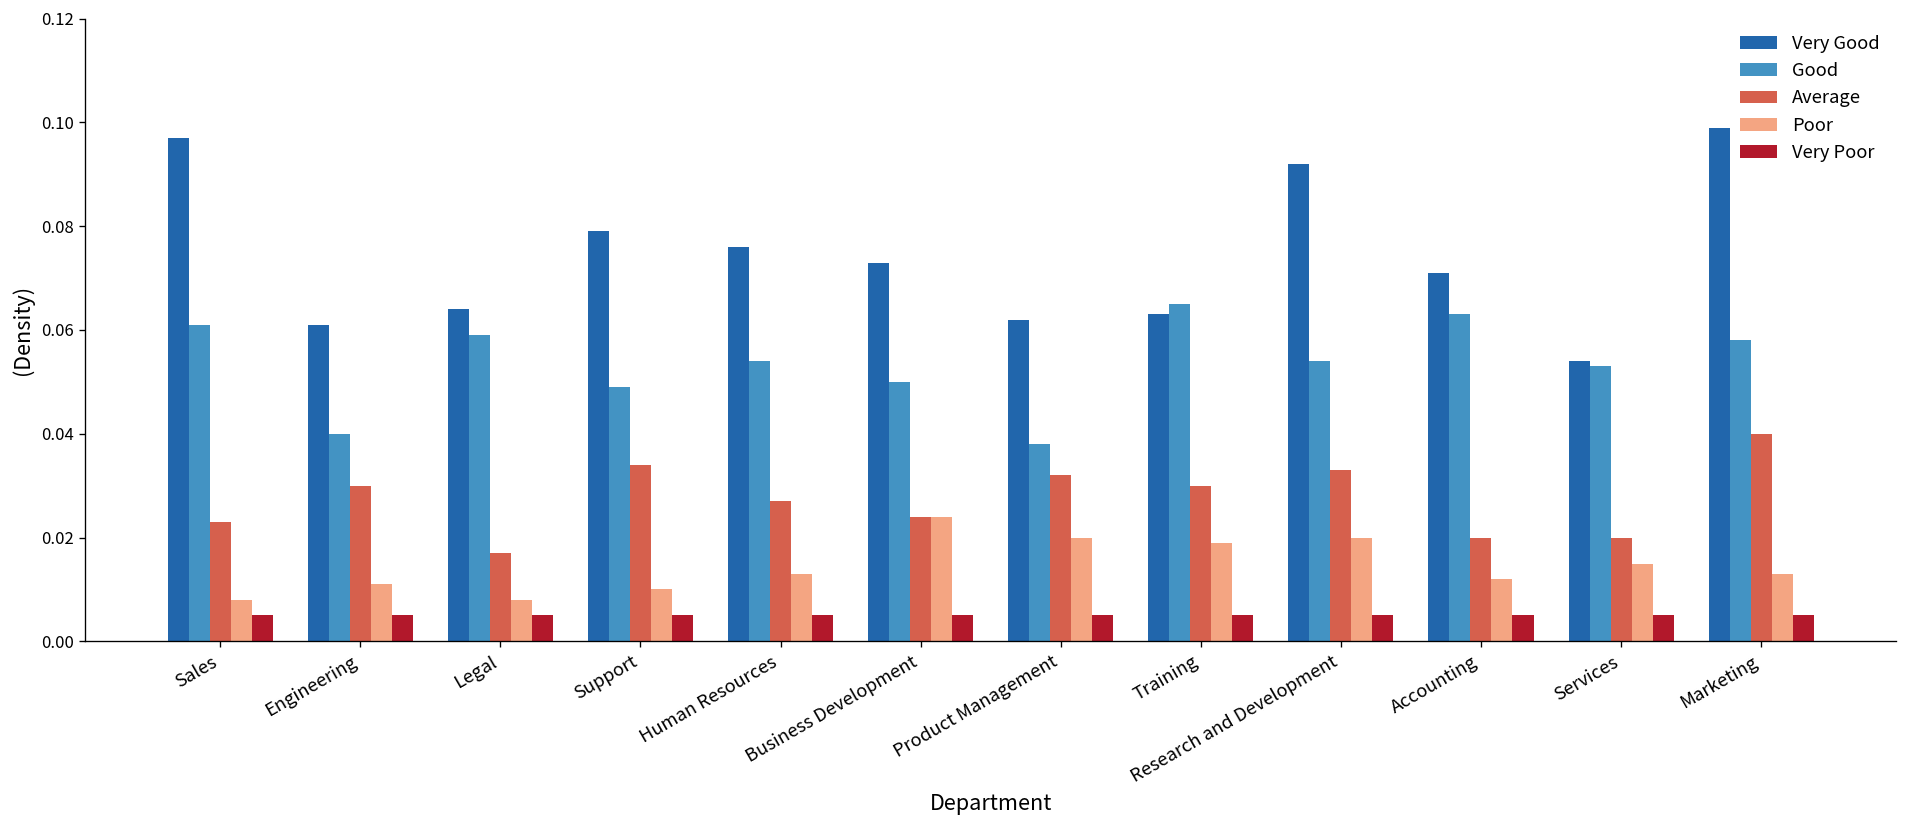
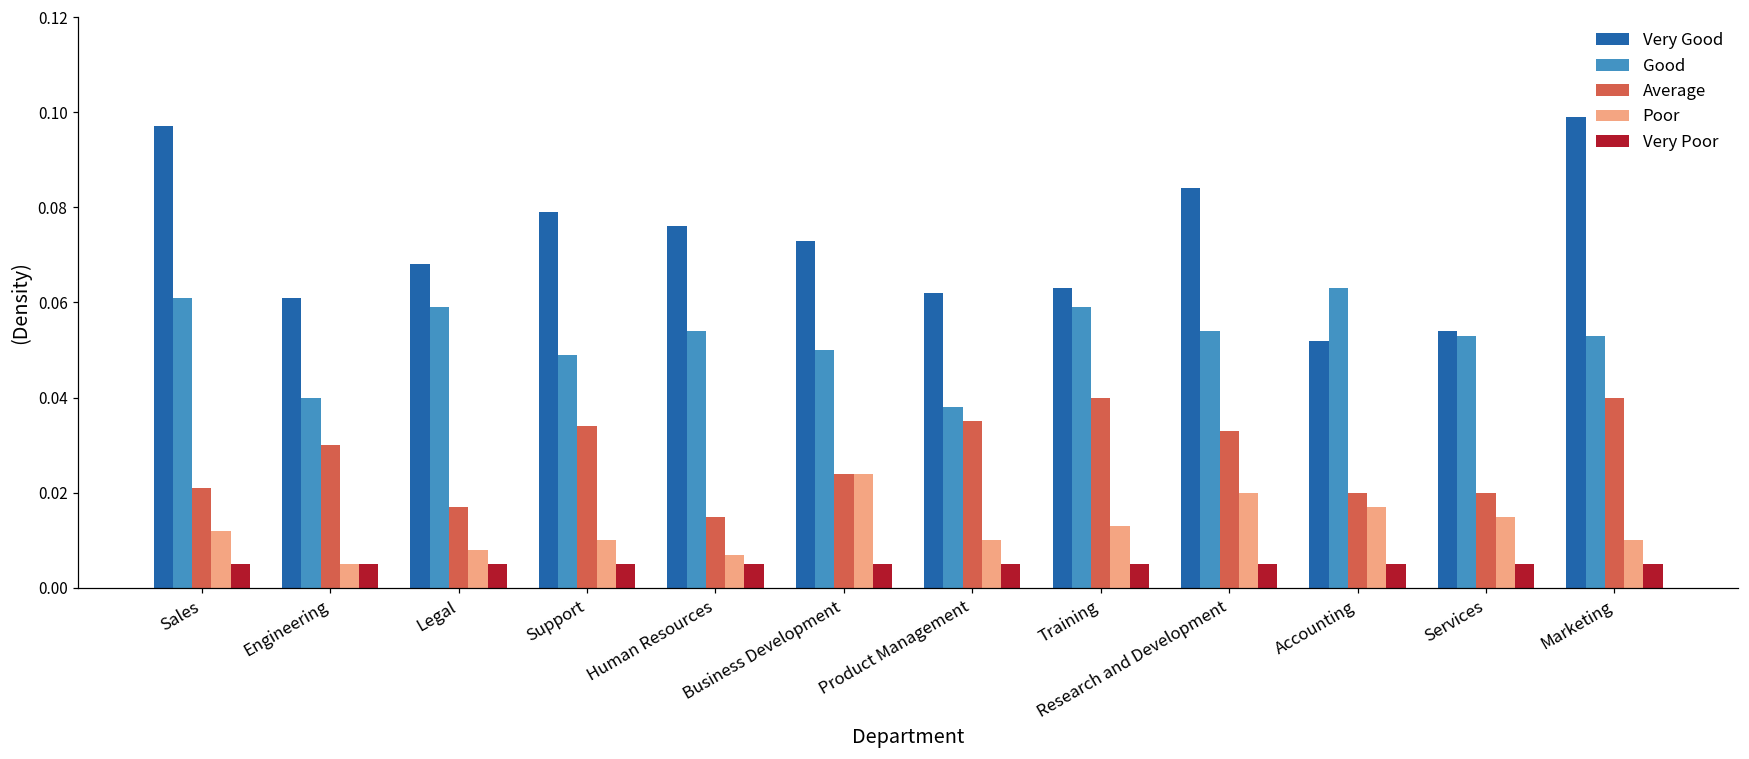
Average, Sales: 0.023 -> 0.021
Poor, Sales: 0.008 -> 0.012
Poor, Engineering: 0.011 -> 0.005
Very Good, Legal: 0.064 -> 0.068
Average, Human Resources: 0.027 -> 0.015
Poor, Human Resources: 0.013 -> 0.007
Average, Product Management: 0.032 -> 0.035
Poor, Product Management: 0.02 -> 0.01
Good, Training: 0.065 -> 0.059
Average, Training: 0.03 -> 0.04
Poor, Training: 0.019 -> 0.013
Very Good, Research and Development: 0.092 -> 0.084
Very Good, Accounting: 0.071 -> 0.052
Poor, Accounting: 0.012 -> 0.017
Good, Marketing: 0.058 -> 0.053
Poor, Marketing: 0.013 -> 0.010
